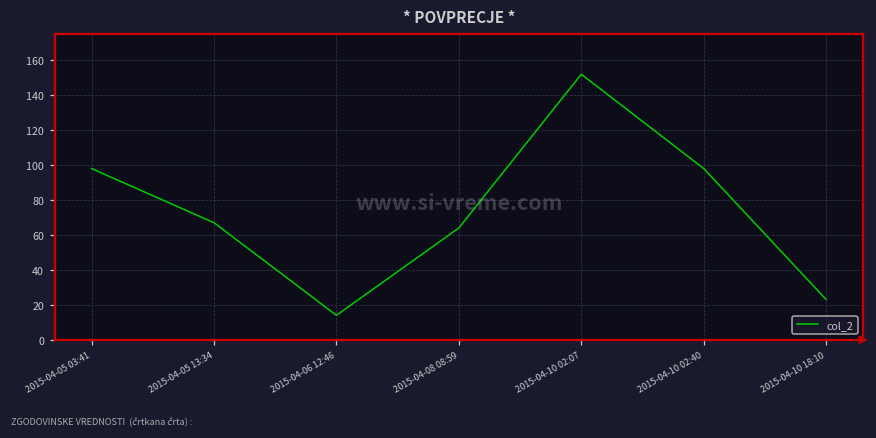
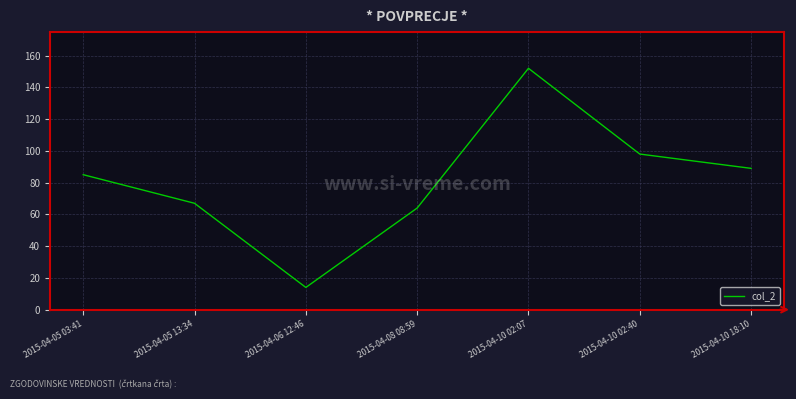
2015-04-05 03:41: 98 -> 85
2015-04-10 18:10: 23 -> 89
